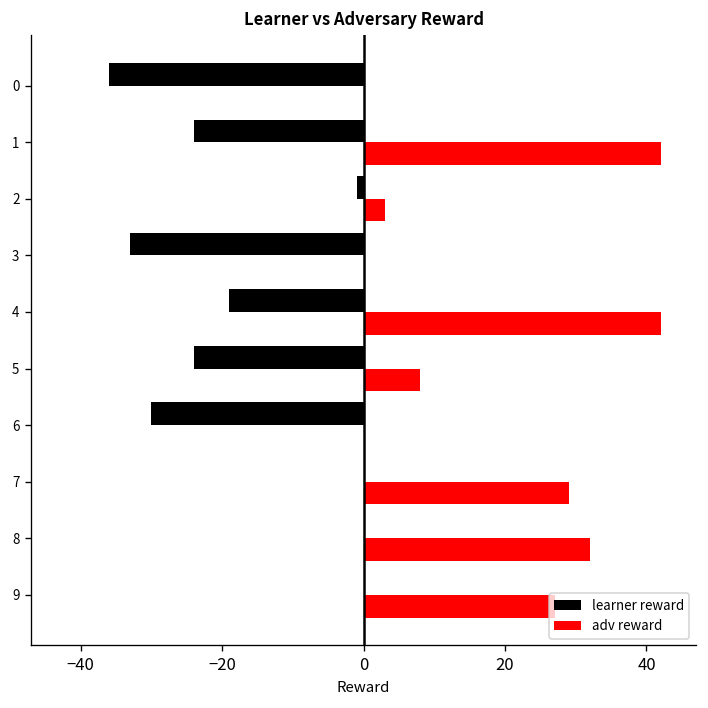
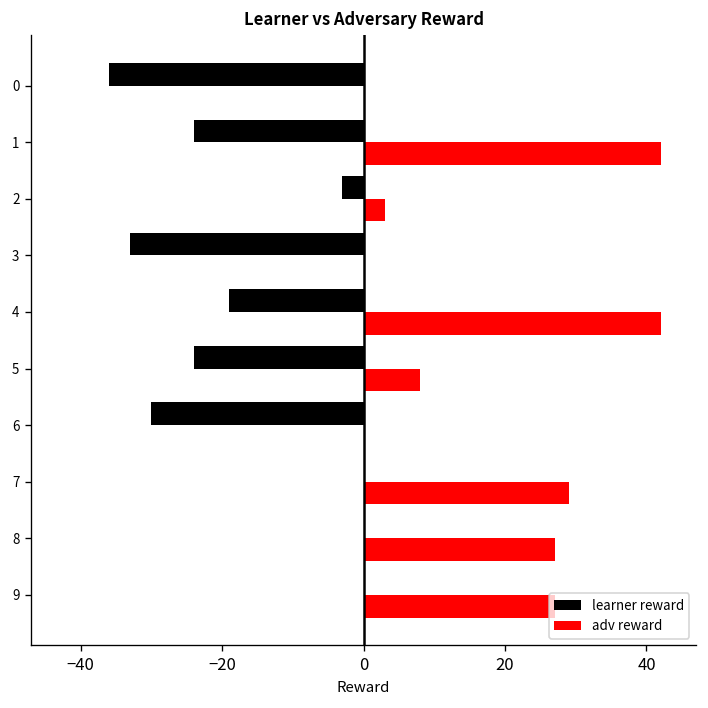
learner reward, 2: -1 -> -3
adv reward, 8: 32 -> 27
